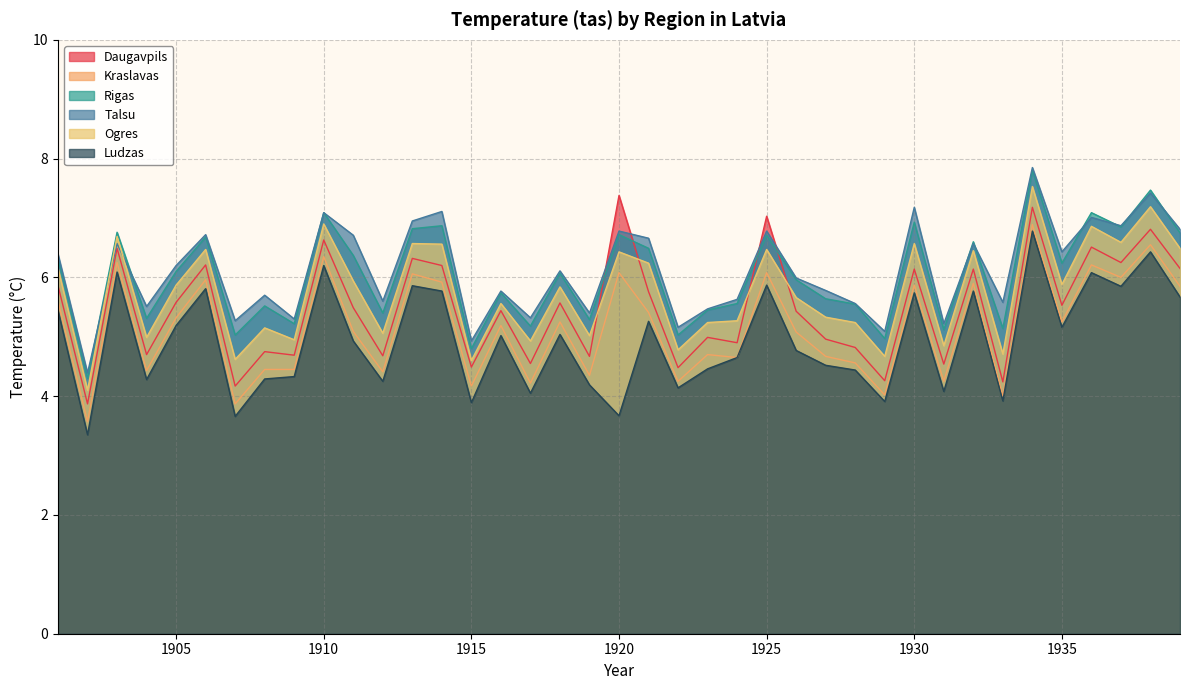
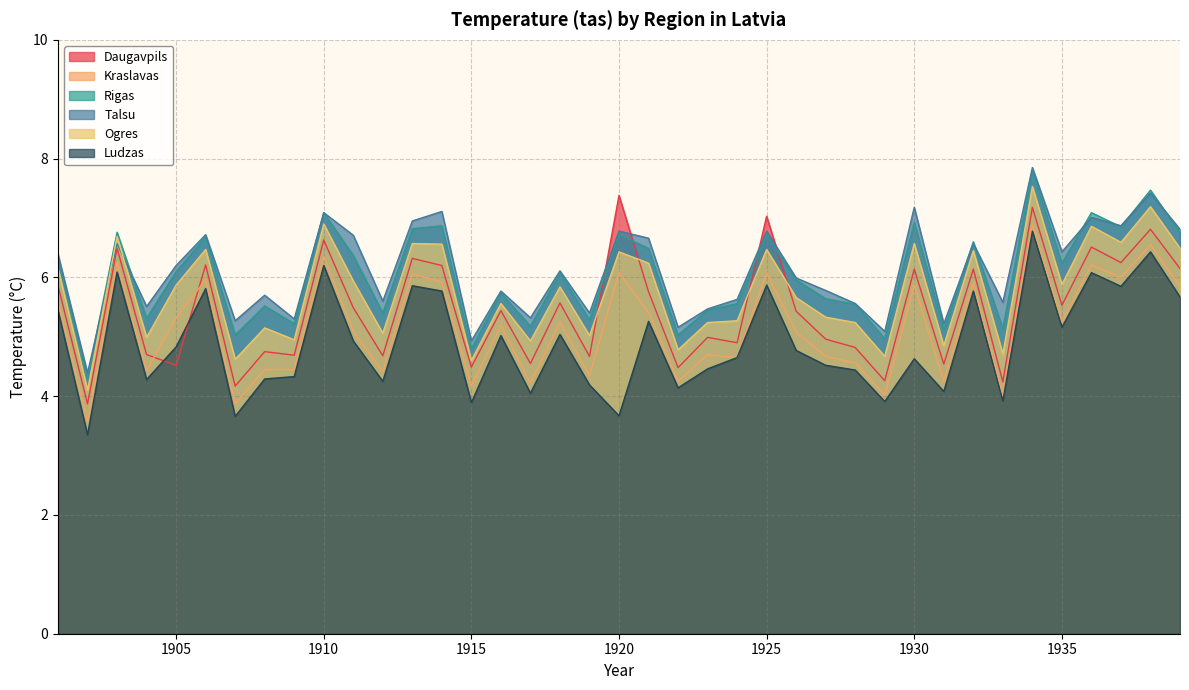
Daugavpils, 1905: 5.6 -> 4.5
Ludzas, 1905: 5.2 -> 4.8
Ludzas, 1930: 5.7 -> 4.6
